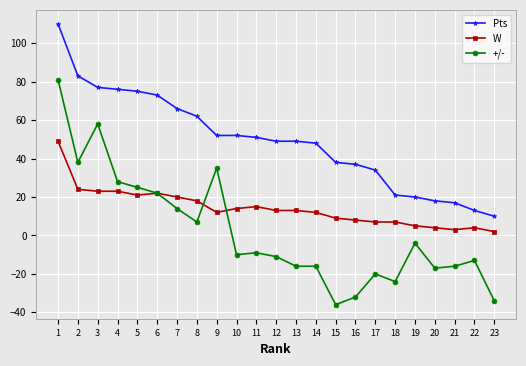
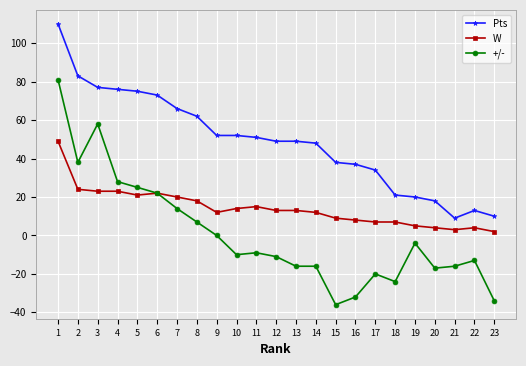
+/-, 9: 35 -> 0
Pts, 21: 17 -> 9
